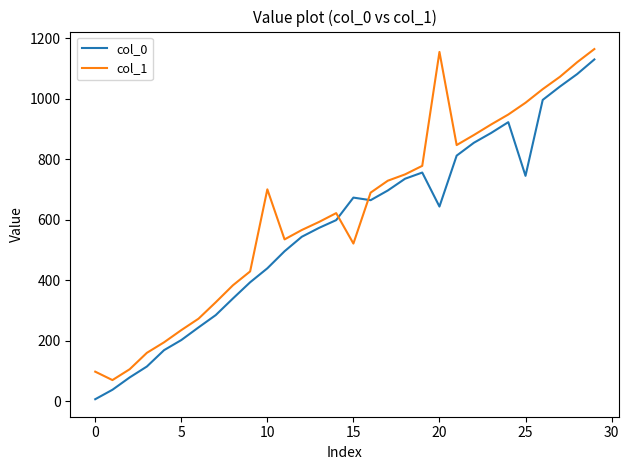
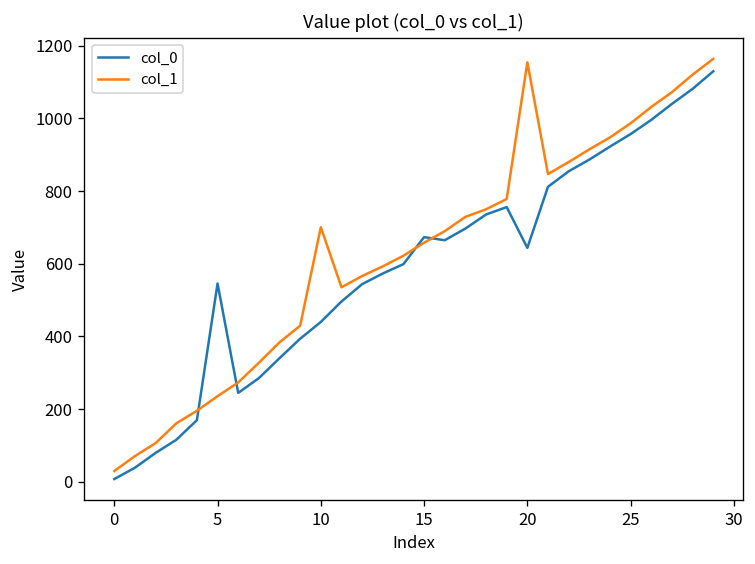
col_1, 0: 100 -> 30
col_0, 5: 200 -> 550
col_1, 15: 520 -> 660
col_0, 25: 740 -> 960
